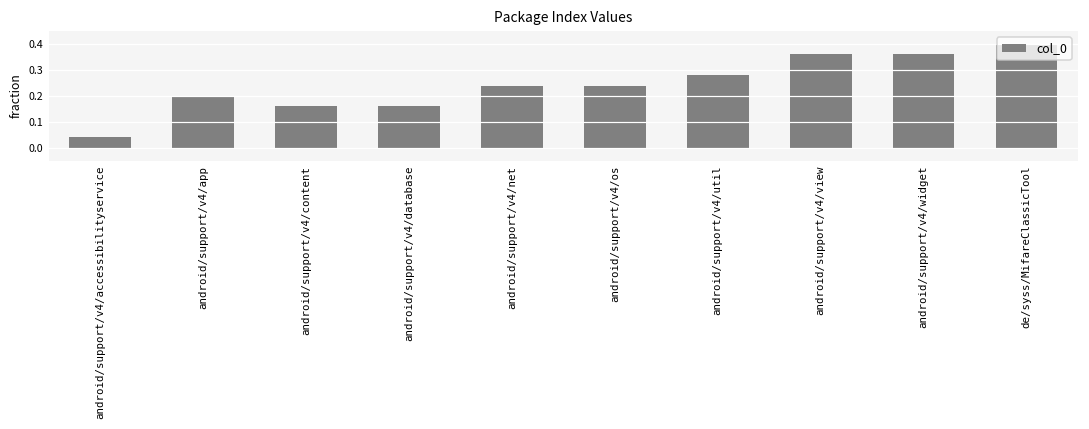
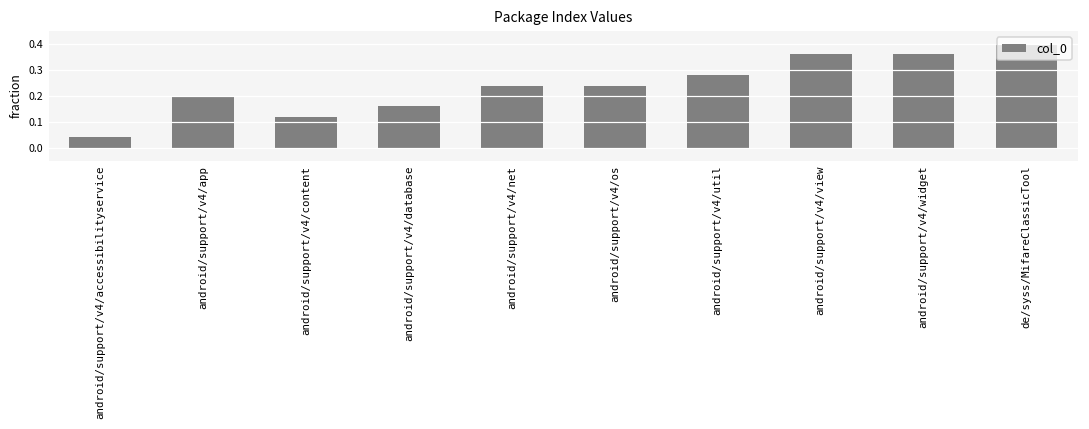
android/support/v4/content: 0.16 -> 0.12
